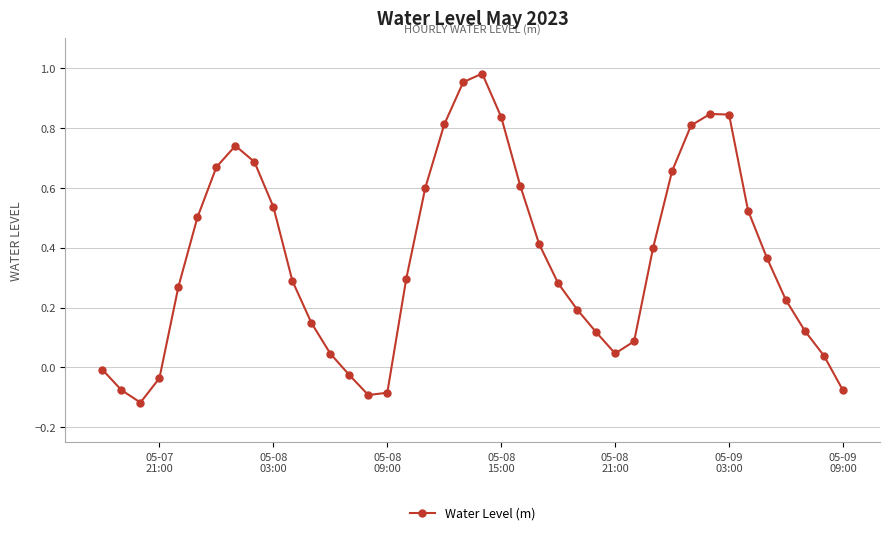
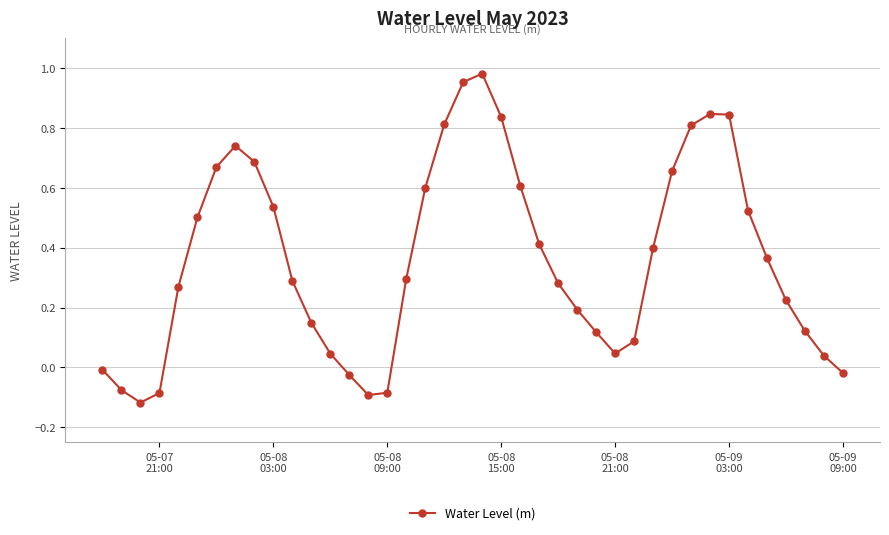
05-07 21:00: -0.04 -> -0.09
05-09 09:00: -0.08 -> -0.02
